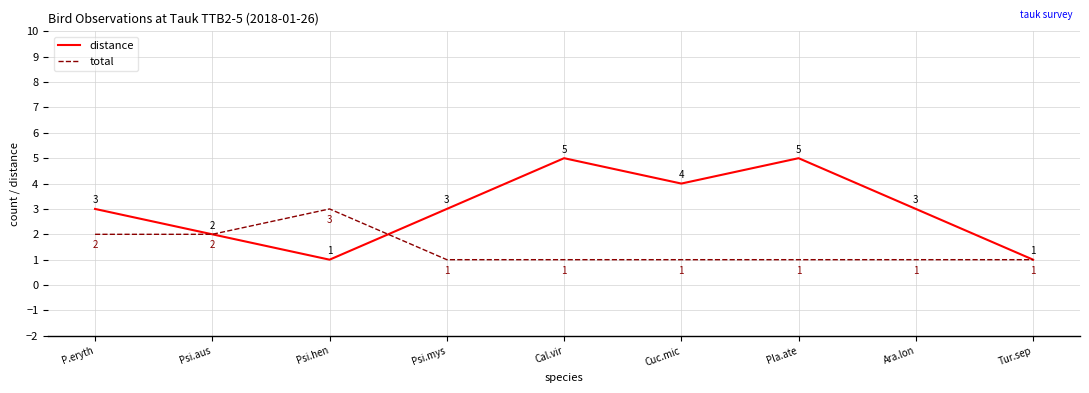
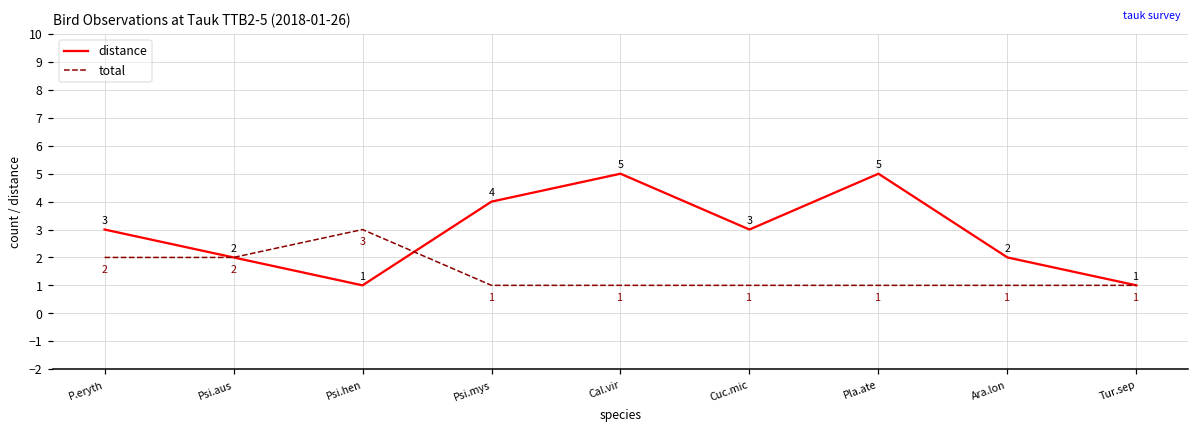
distance, Psi.mys: 3 -> 4
distance, Cuc.mic: 4 -> 3
distance, Ara.lon: 3 -> 2
